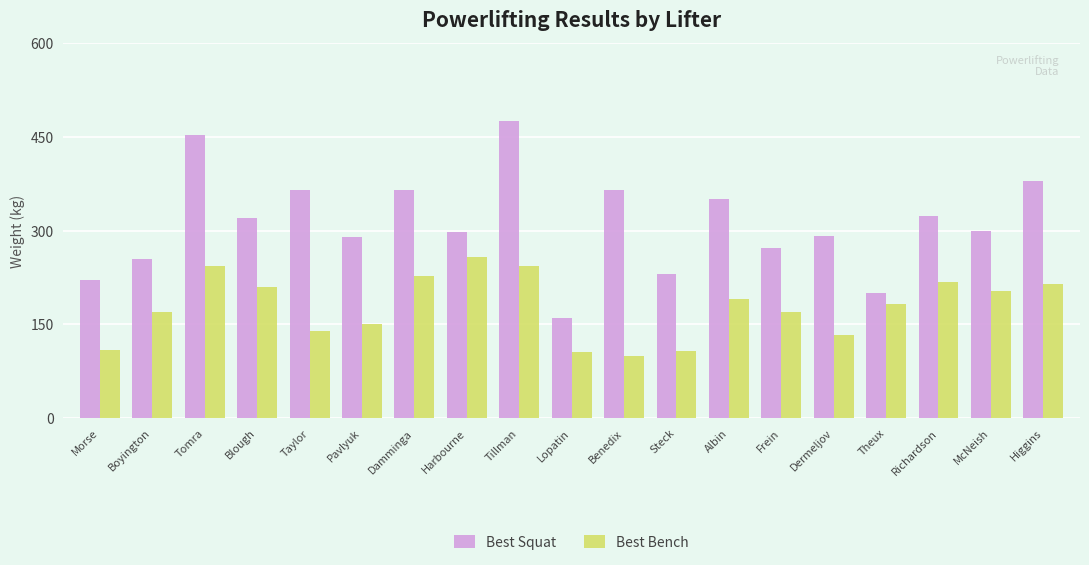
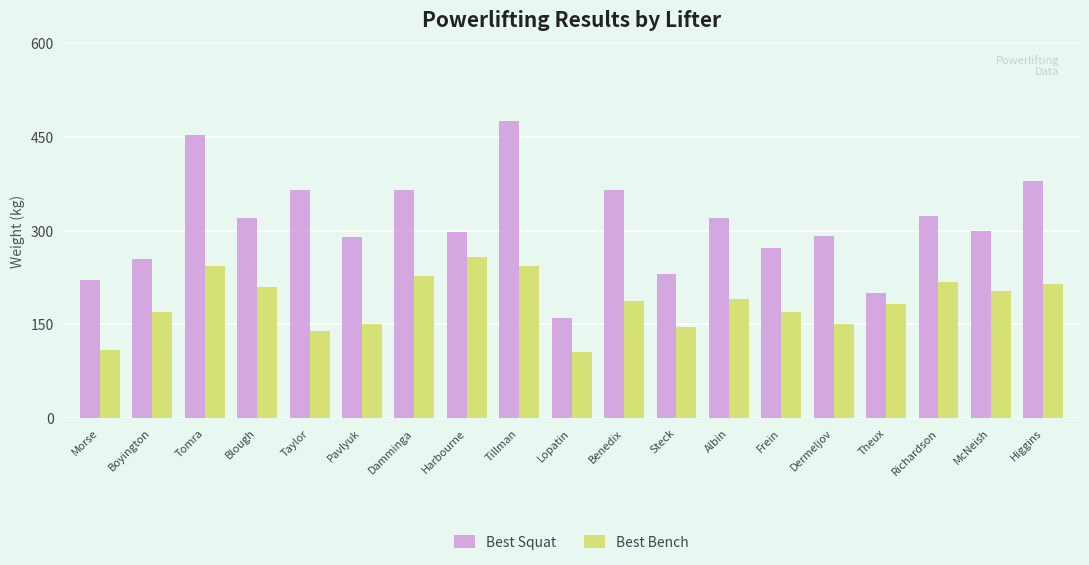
Best Bench, Benedix: 100 -> 190
Best Bench, Steck: 110 -> 150
Best Squat, Albin: 350 -> 320
Best Bench, Dermeljov: 130 -> 150
